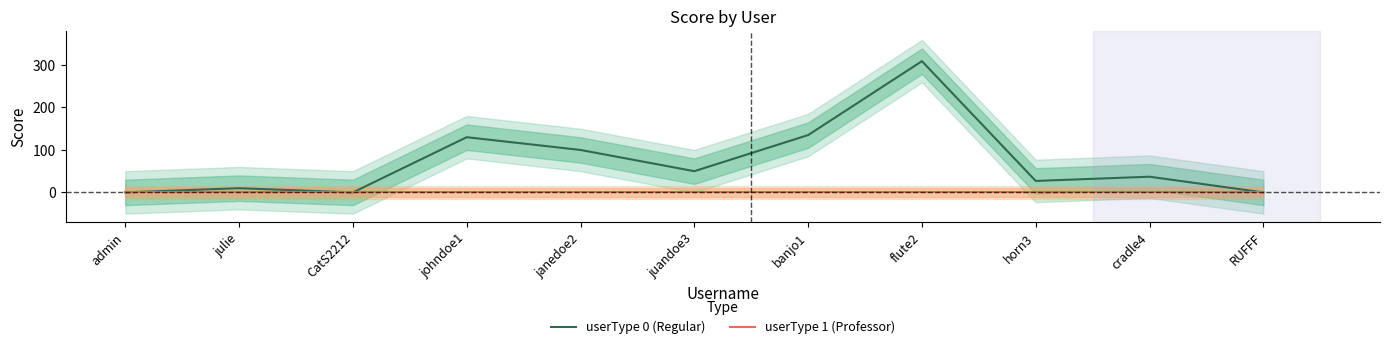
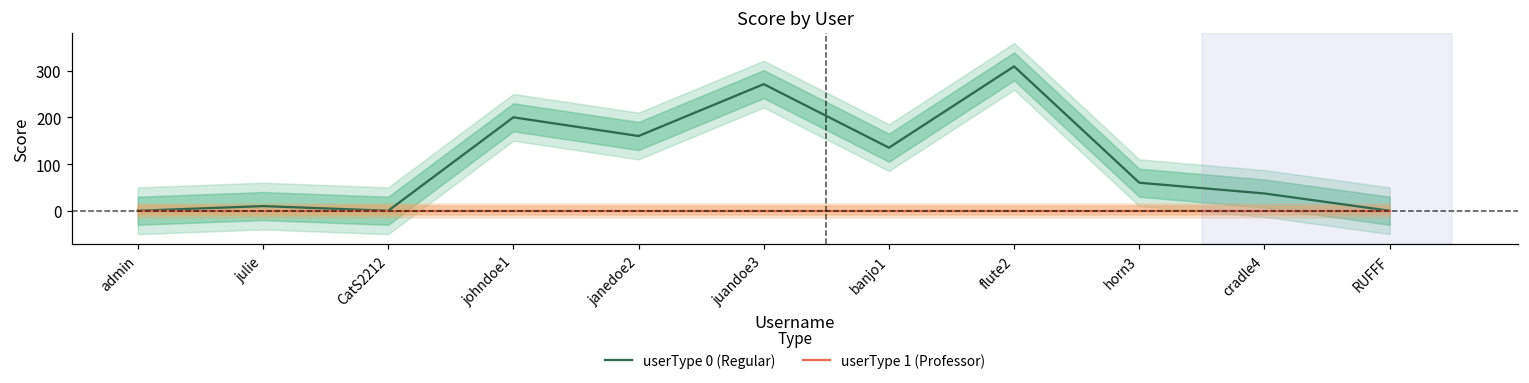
userType 0 (Regular), johndoe1: 130 -> 200
userType 0 (Regular), janedoe2: 100 -> 160
userType 0 (Regular), juandoe3: 50 -> 270
userType 0 (Regular), horn3: 30 -> 60
